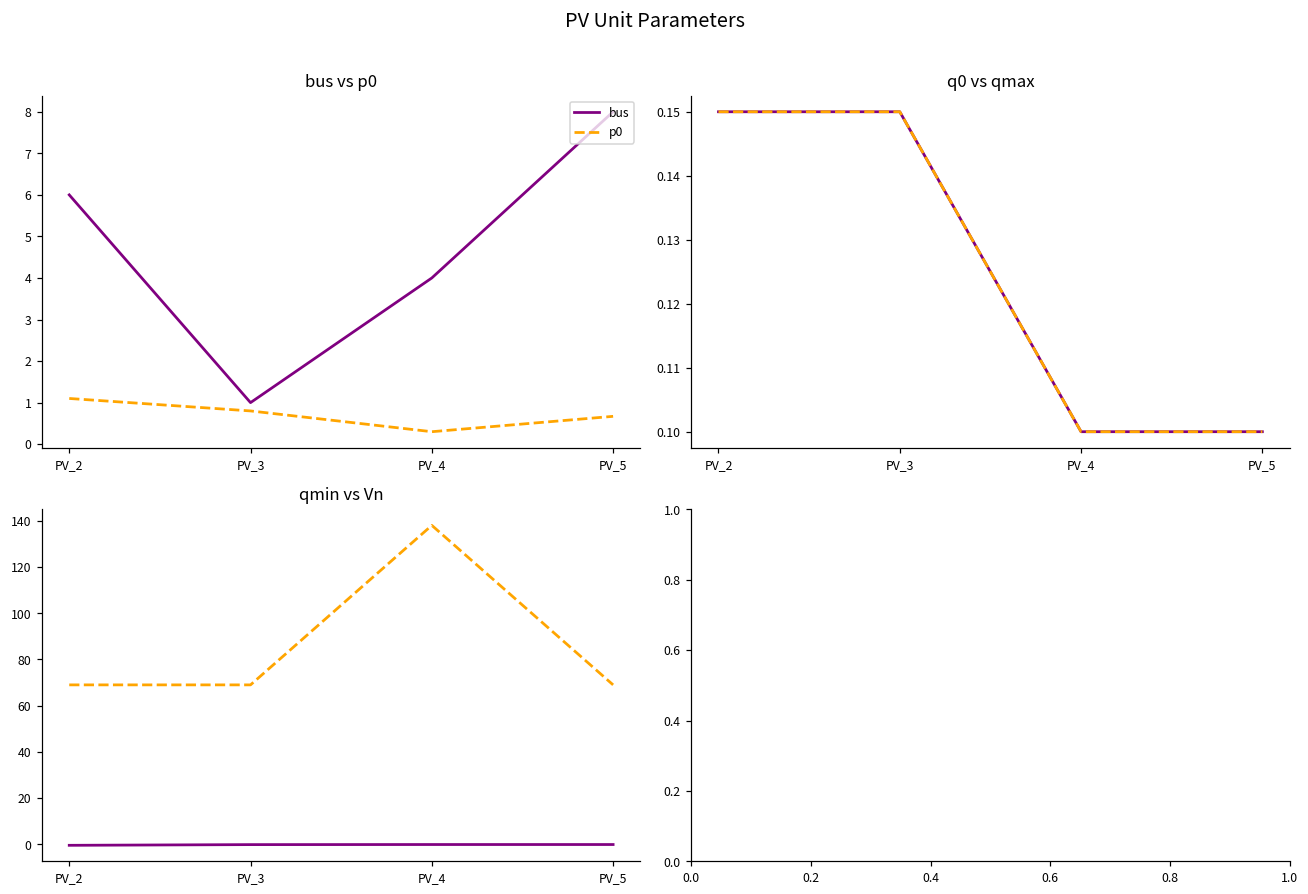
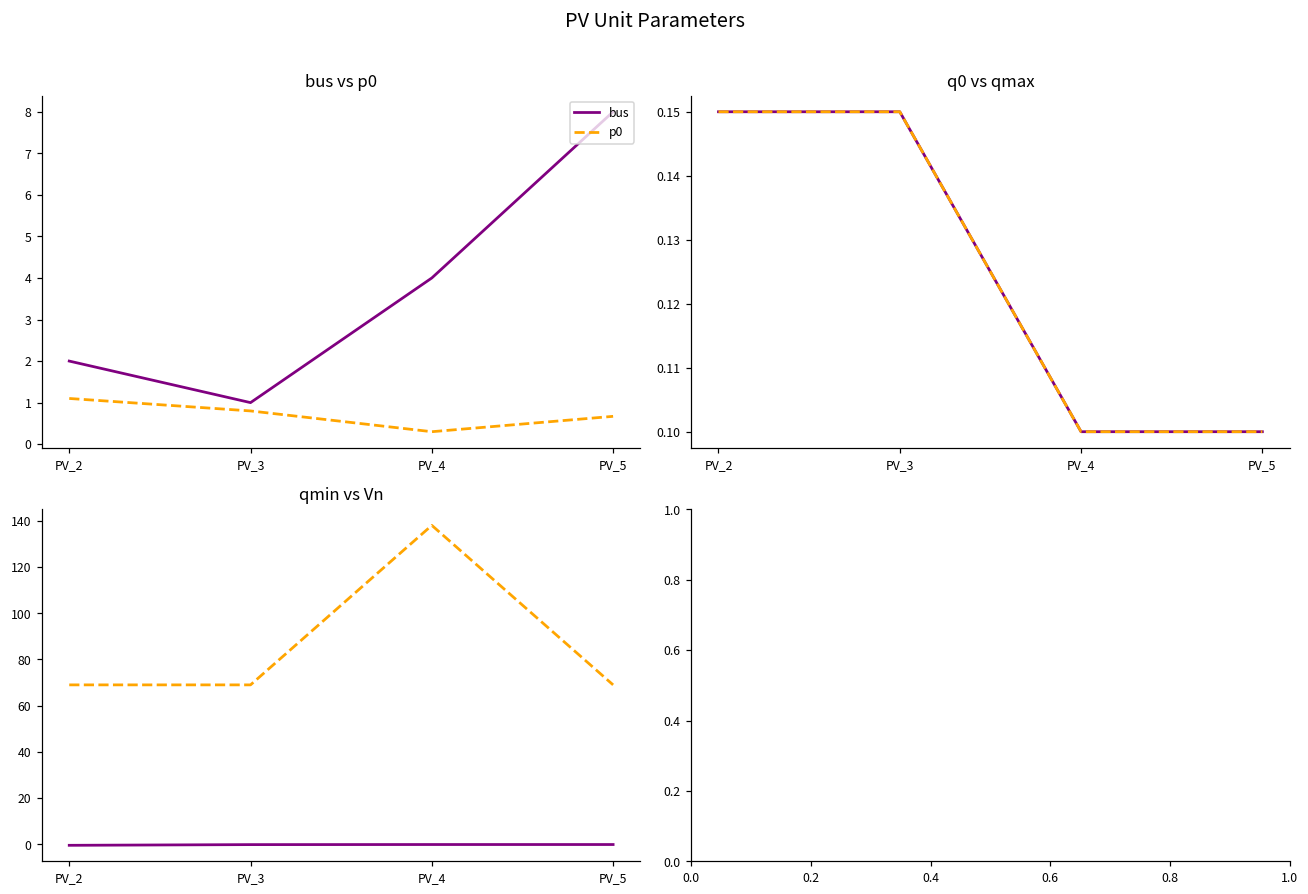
bus vs p0, bus, PV_2: 6 -> 2
